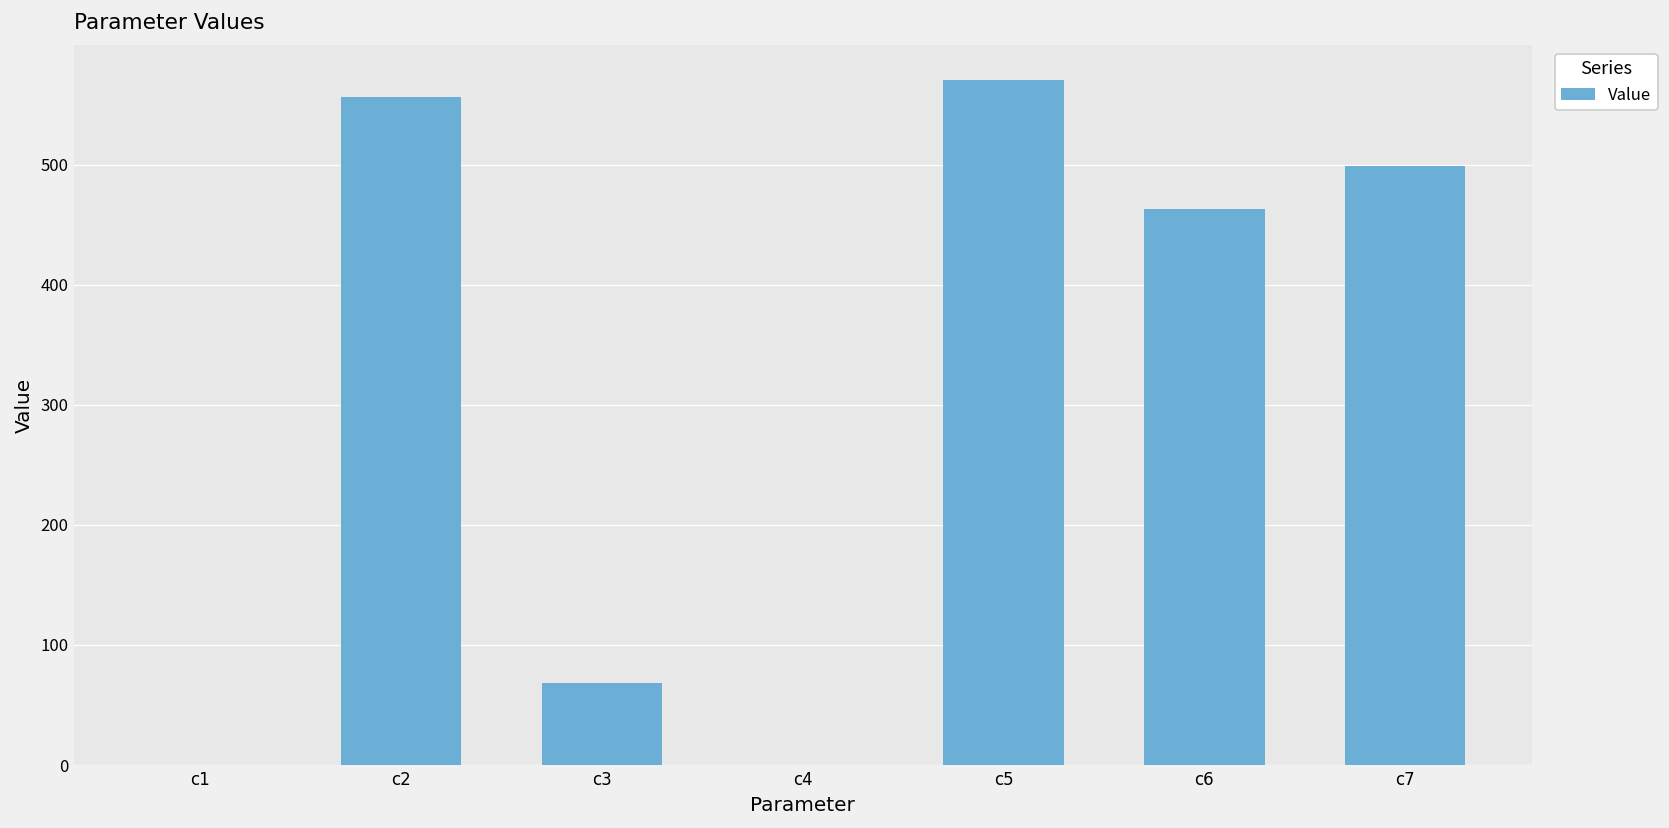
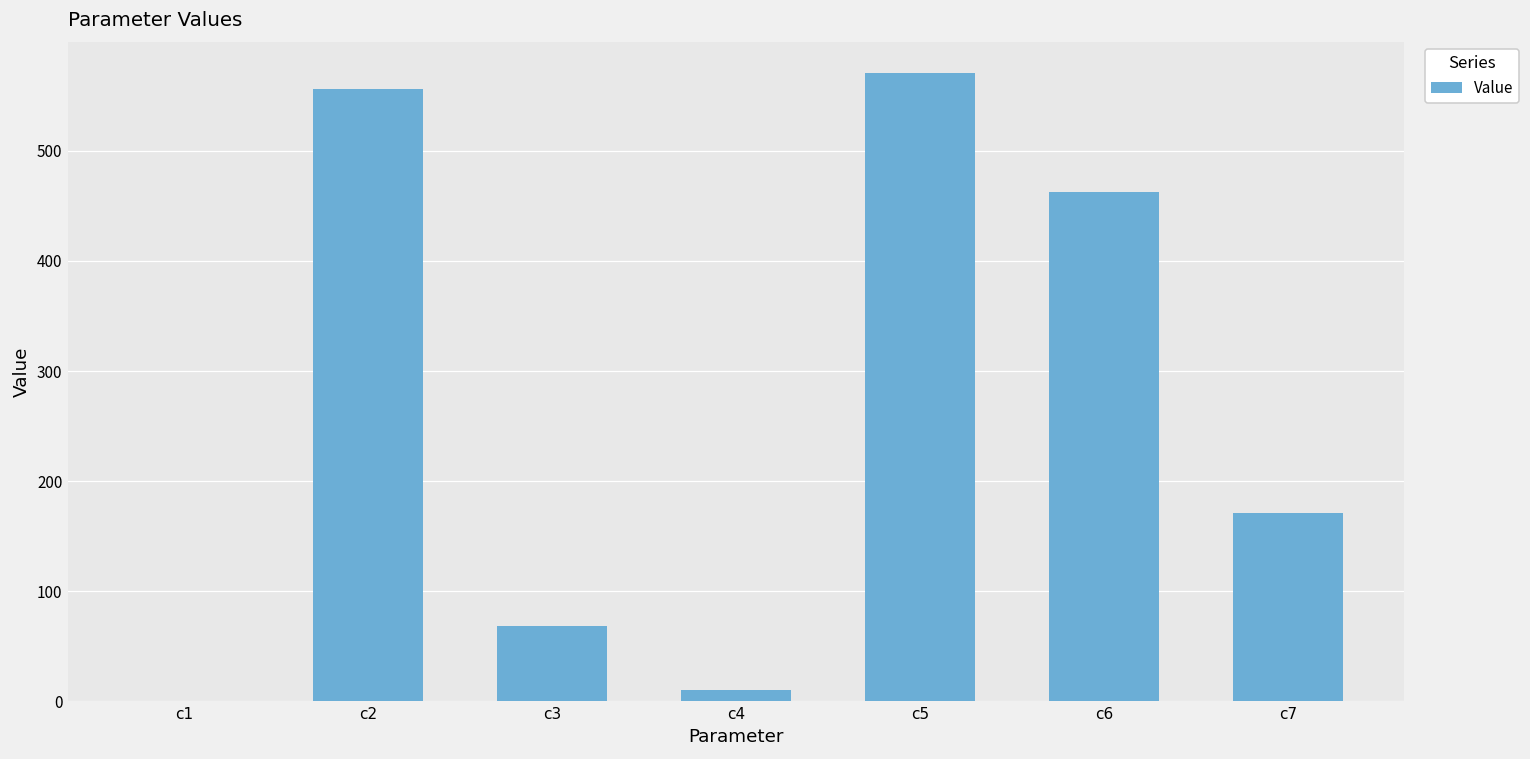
c4: 0 -> 10
c7: 498 -> 171
